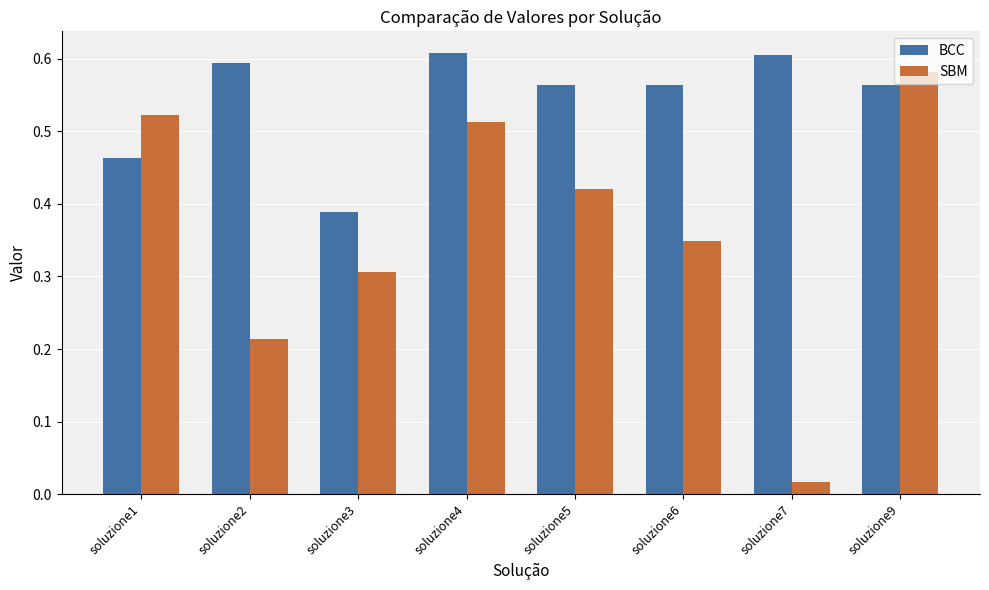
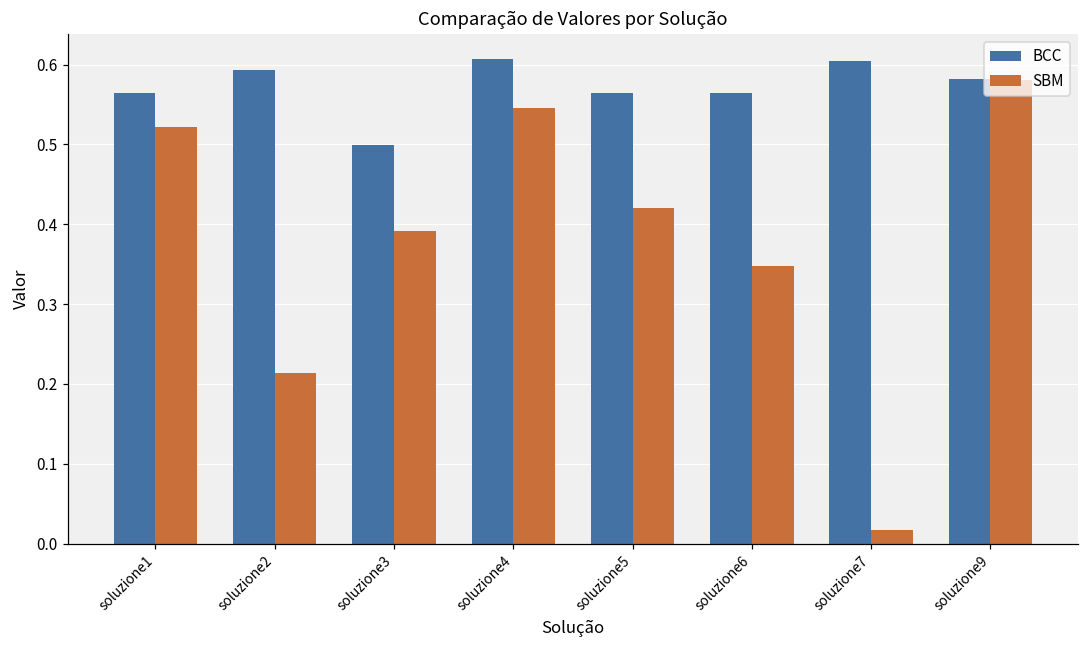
BCC, soluzione1: 0.46 -> 0.56
BCC, soluzione3: 0.39 -> 0.50
SBM, soluzione3: 0.31 -> 0.39
SBM, soluzione4: 0.51 -> 0.55
BCC, soluzione9: 0.56 -> 0.58
